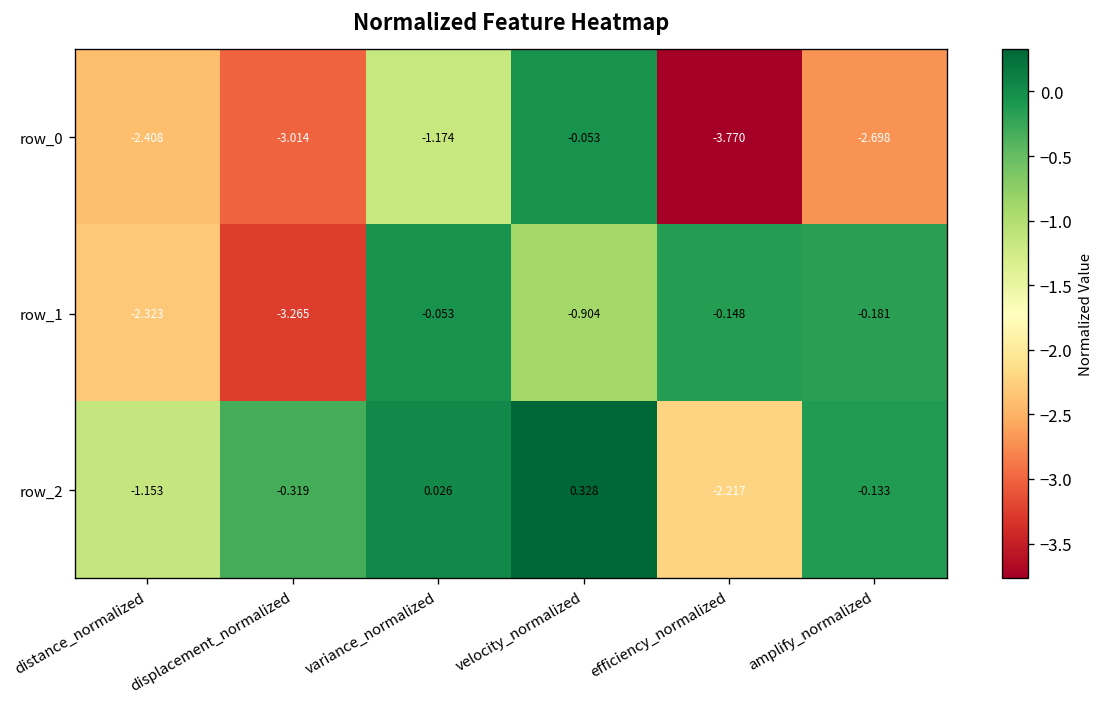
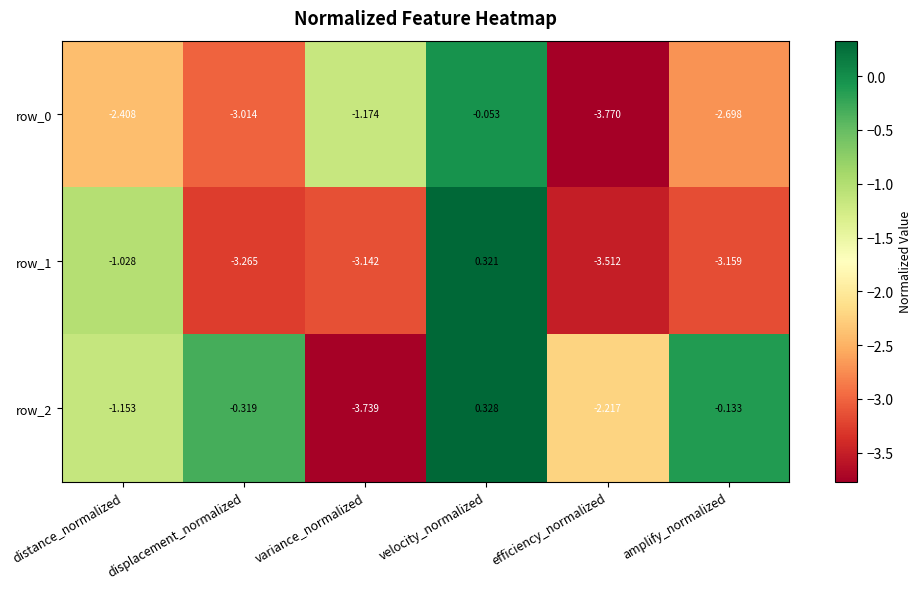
row_1, distance_normalized: -2.323 -> -1.028
row_1, variance_normalized: -0.053 -> -3.142
row_1, velocity_normalized: -0.904 -> 0.321
row_1, efficiency_normalized: -0.148 -> -3.512
row_1, amplify_normalized: -0.181 -> -3.159
row_2, variance_normalized: 0.026 -> -3.739
